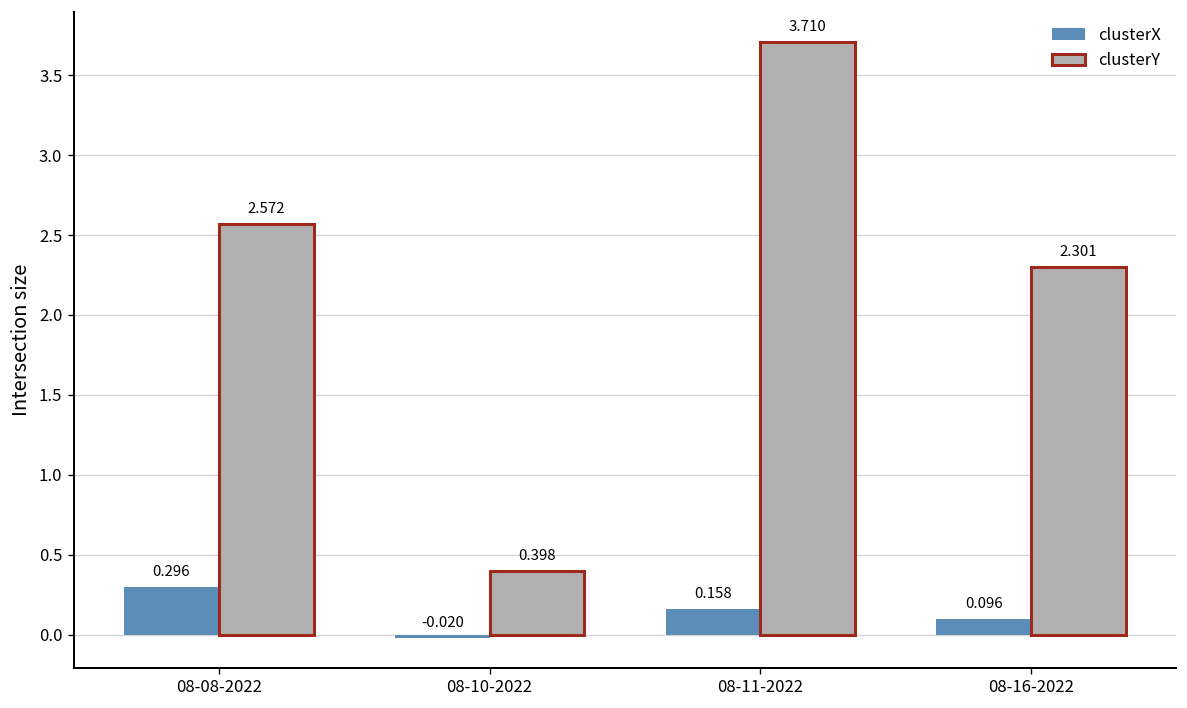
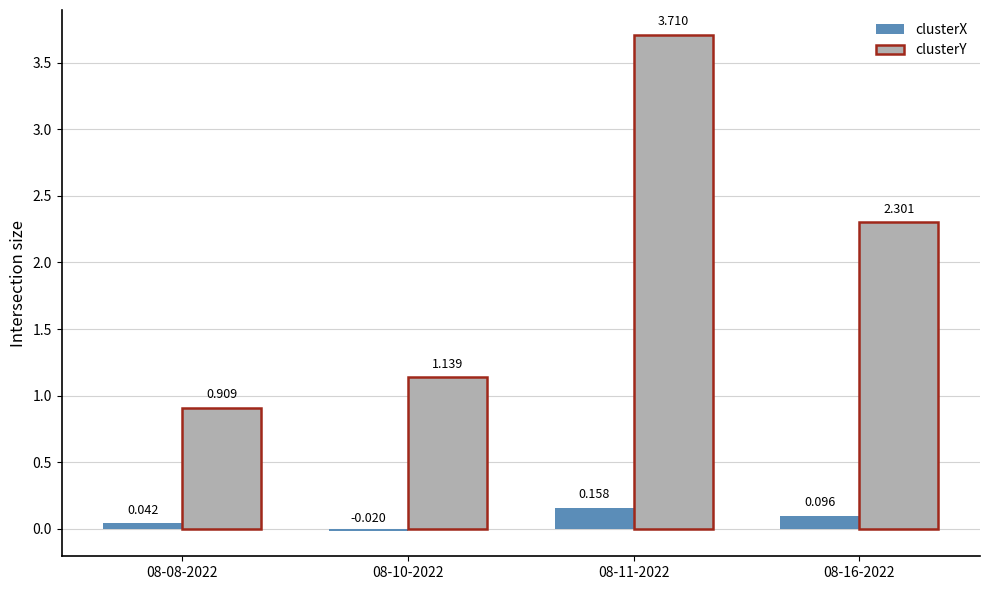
clusterX, 08-08-2022: 0.296 -> 0.042
clusterY, 08-08-2022: 2.572 -> 0.909
clusterY, 08-10-2022: 0.398 -> 1.139
